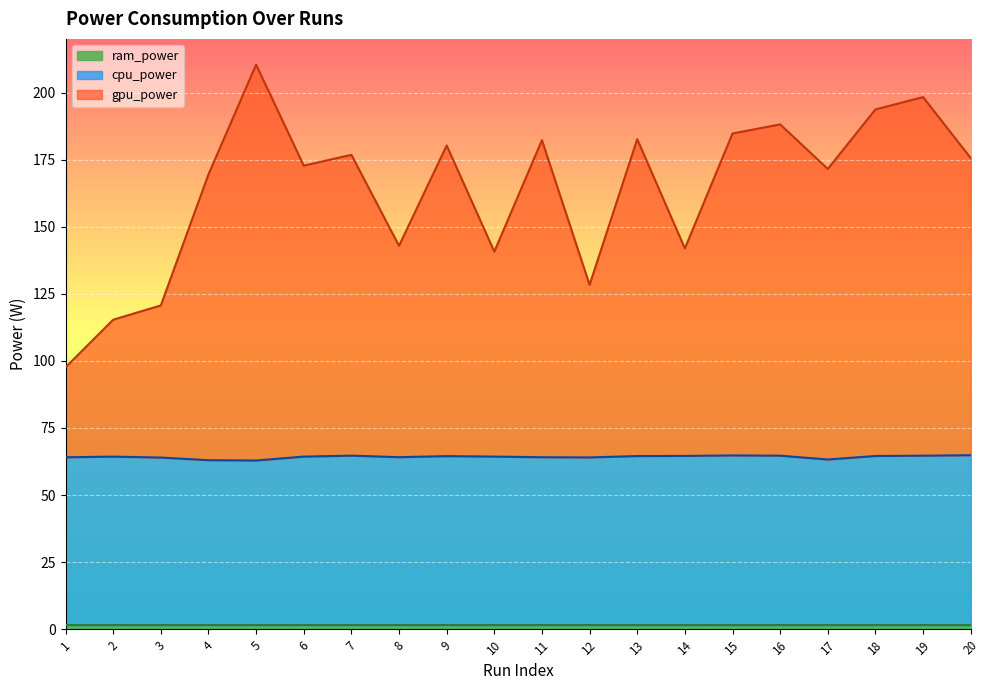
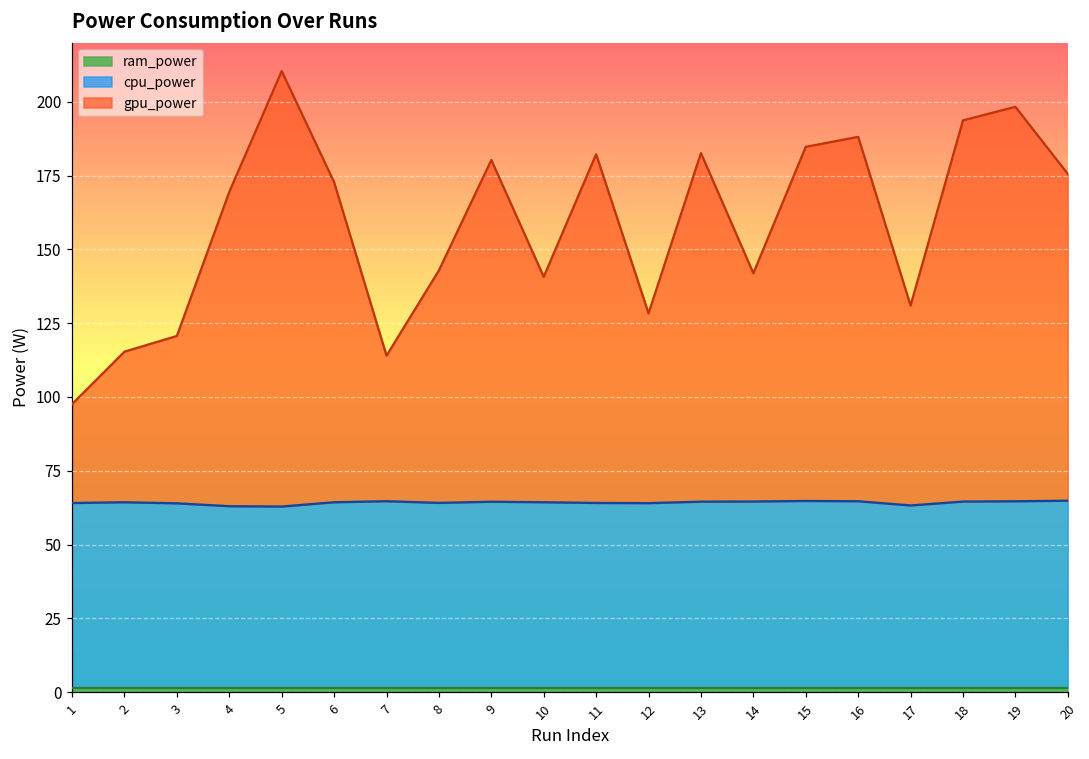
gpu_power, 7: 112 -> 49
gpu_power, 17: 108 -> 68
